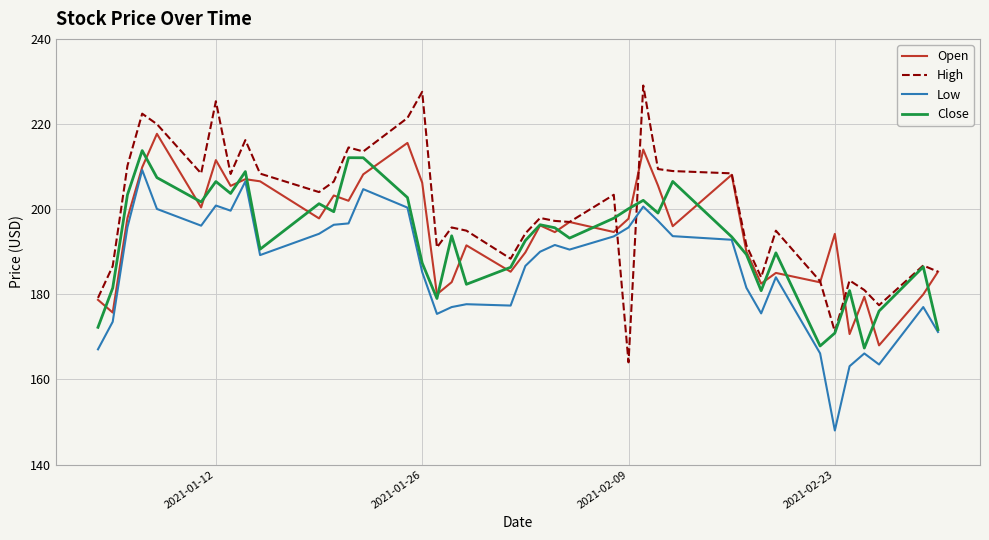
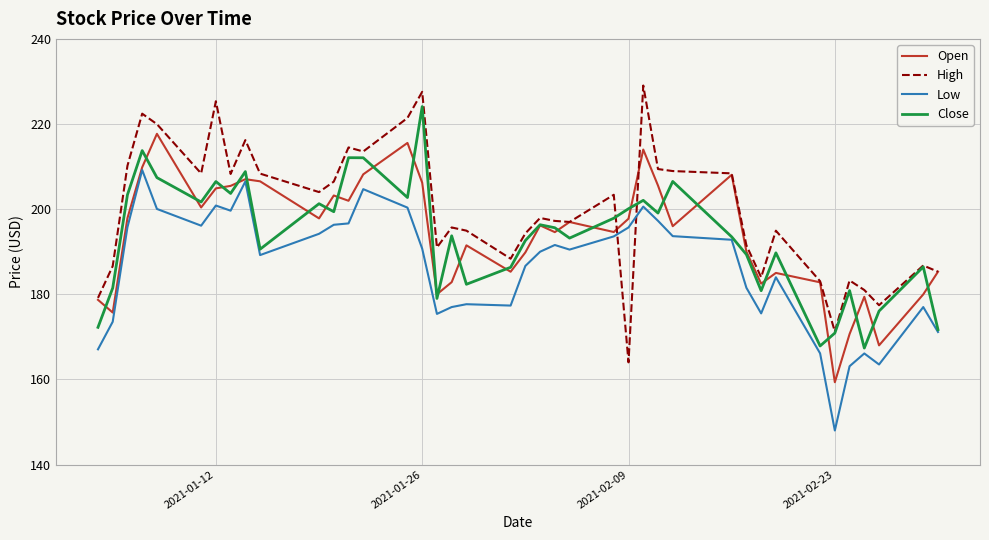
Open, 2021-01-12: 212 -> 205
Low, 2021-01-26: 185 -> 191
Close, 2021-01-26: 187 -> 224
Open, 2021-02-23: 194 -> 159
